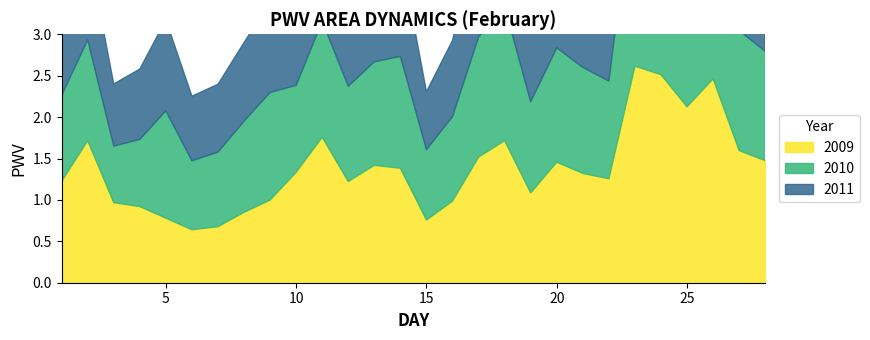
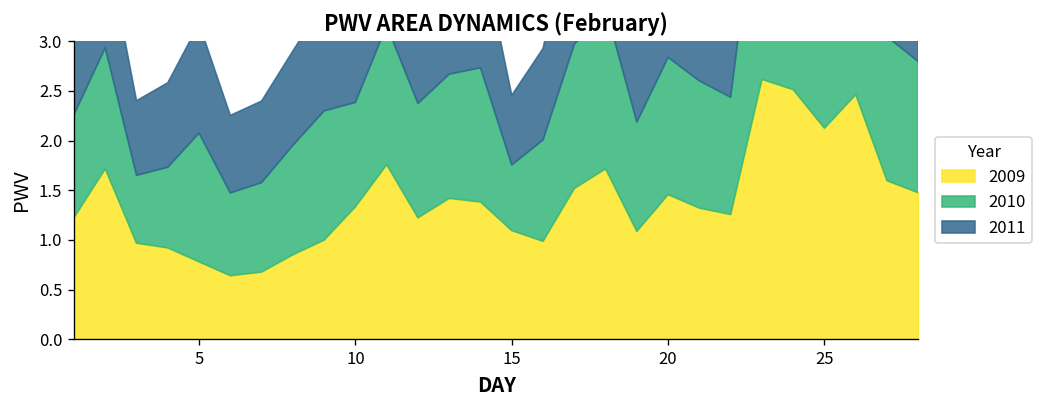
2009, 15: 0.8 -> 1.1
2010, 15: 0.8 -> 0.7
